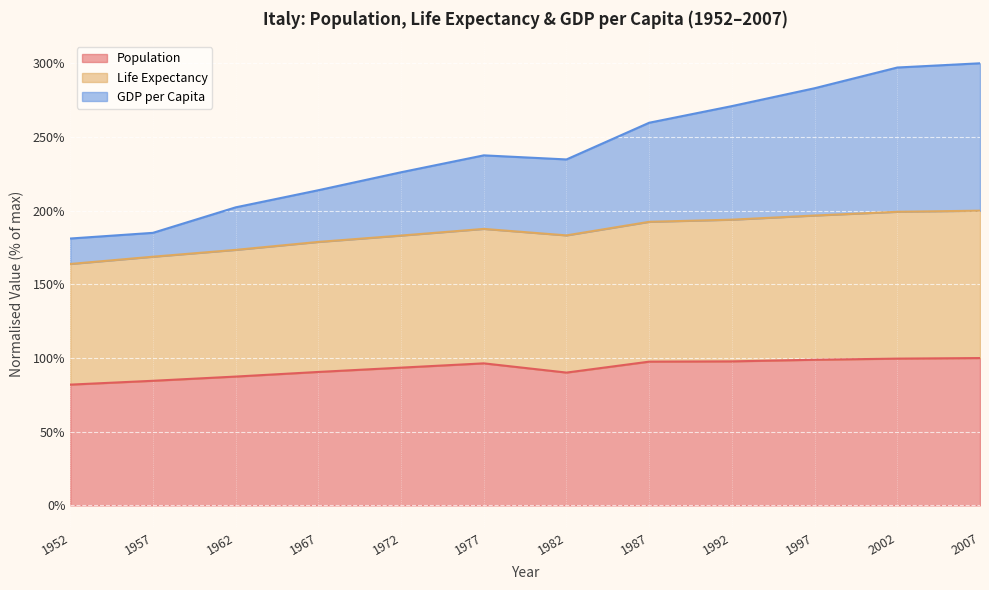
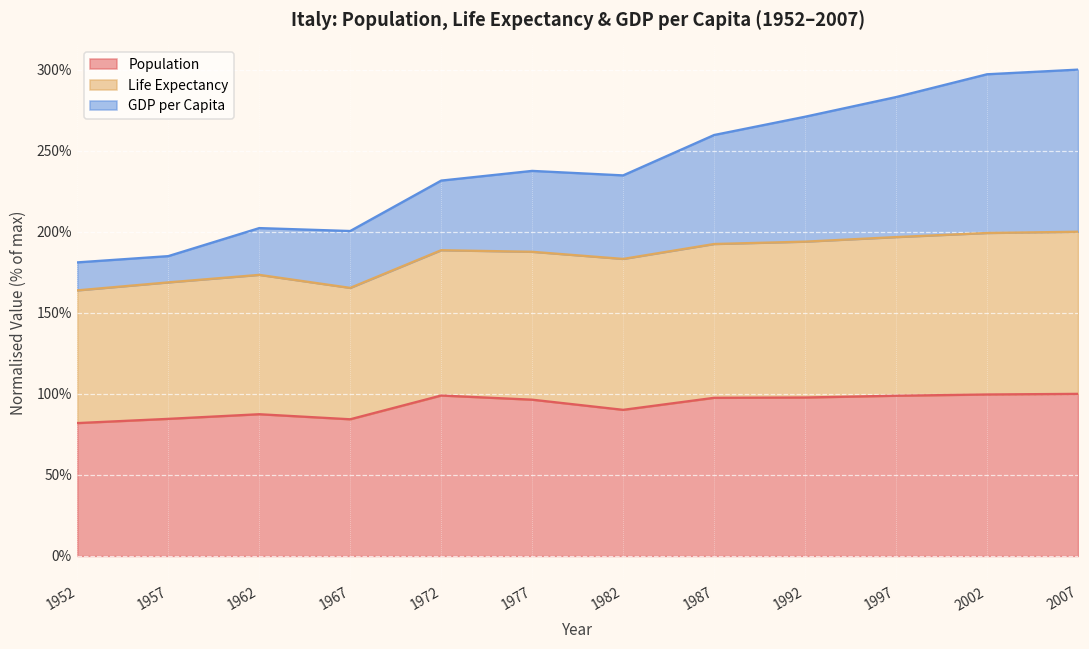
Population, 1967: 91% -> 84%
Life Expectancy, 1967: 88% -> 81%
Population, 1972: 93% -> 99%
